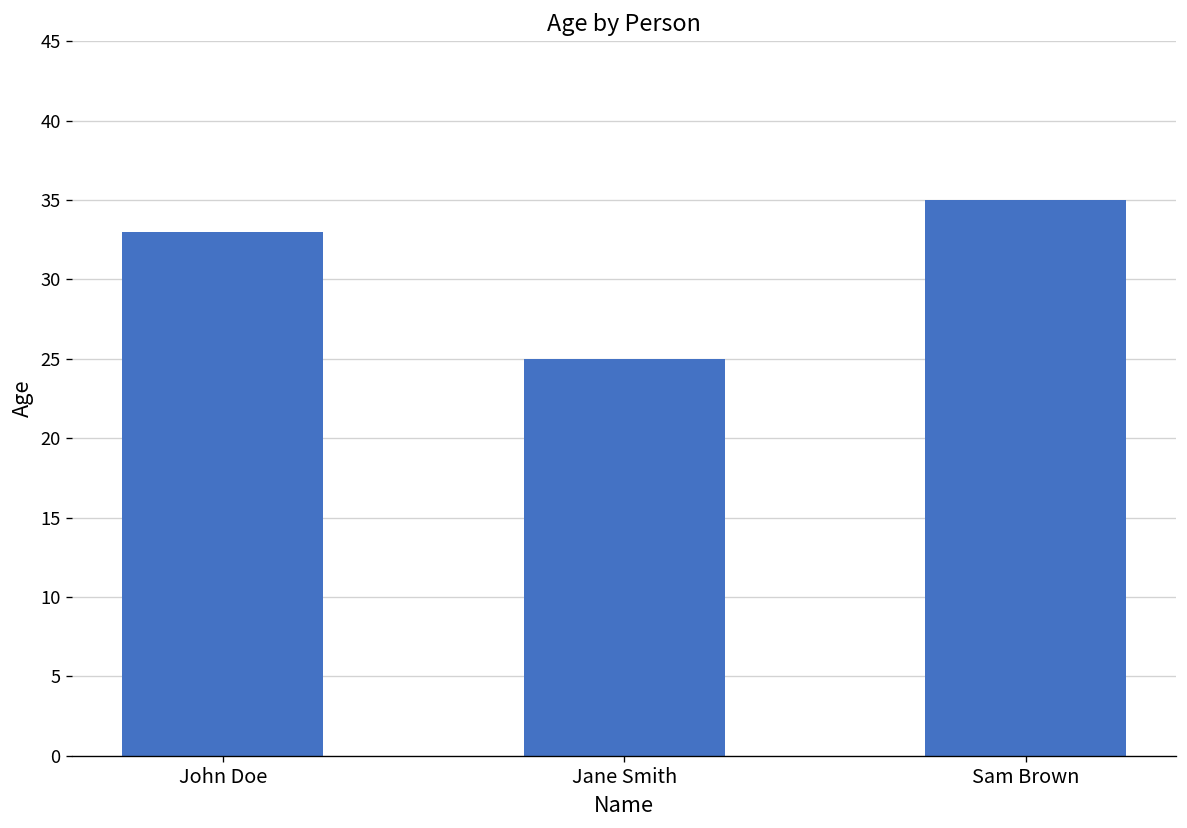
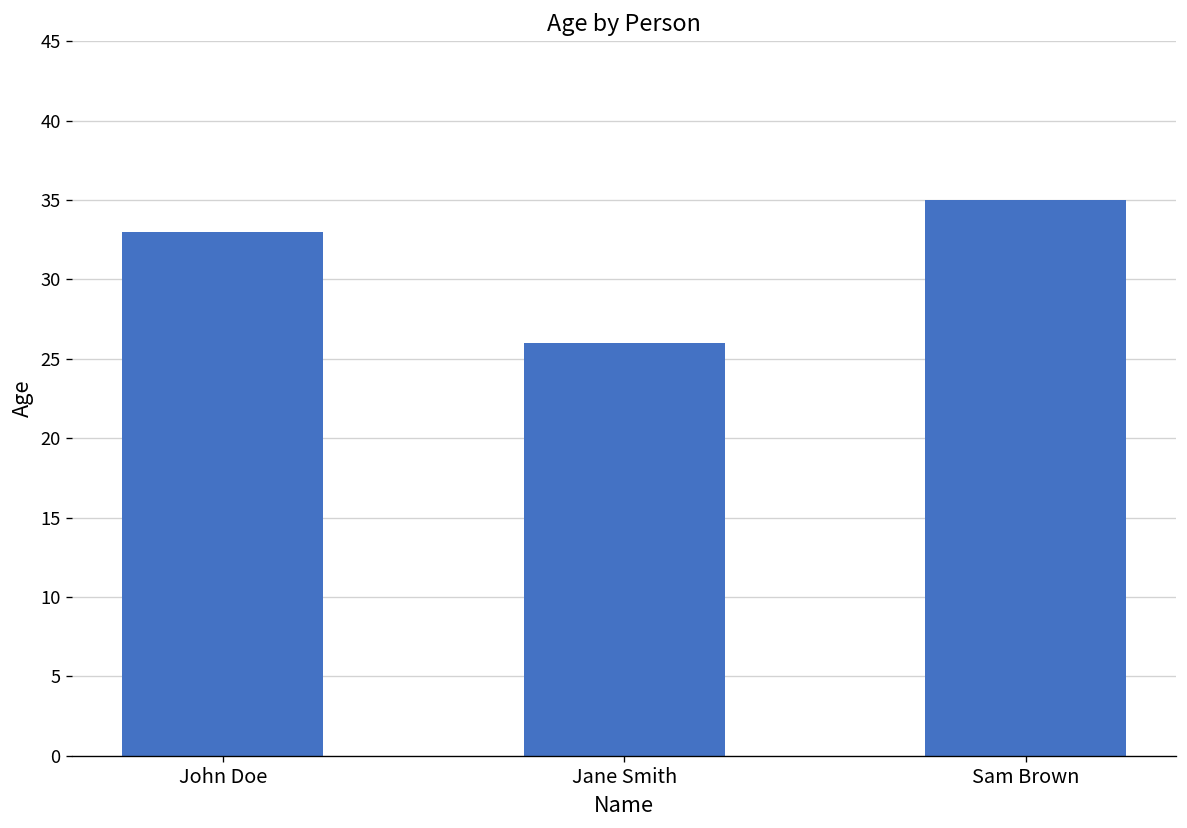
Jane Smith: 25 -> 26
